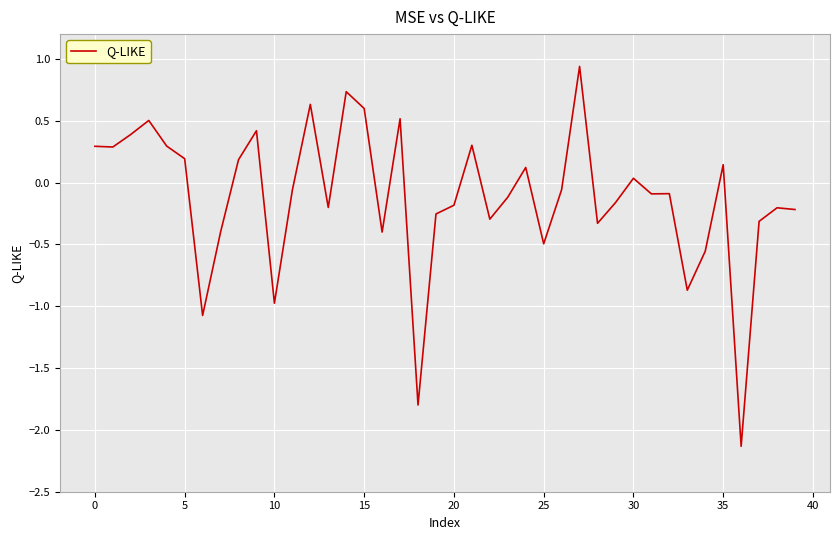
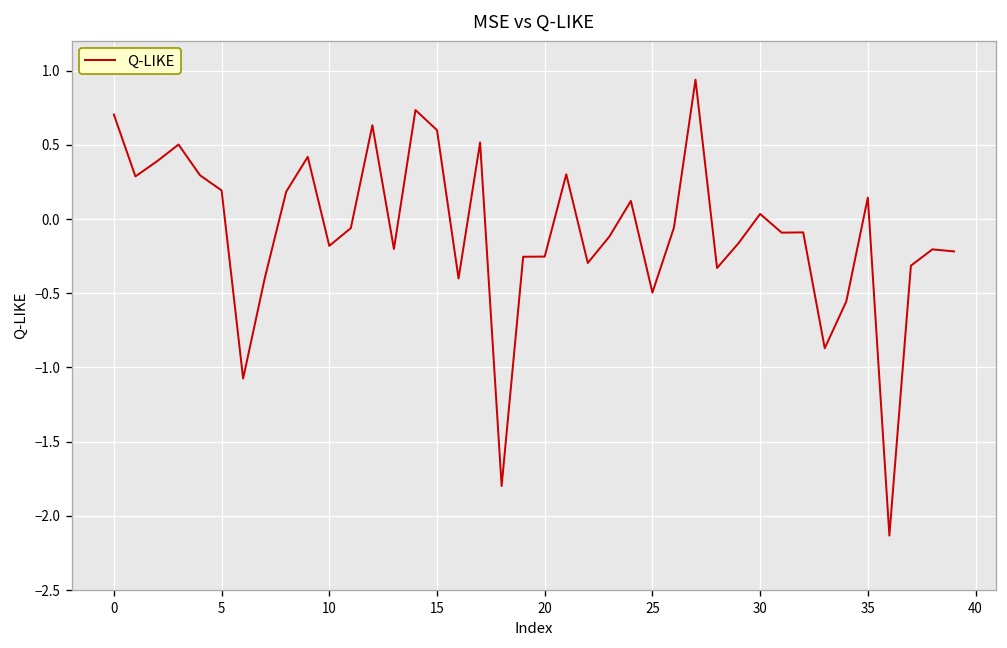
0: 0.29 -> 0.70
10: -0.98 -> -0.18
20: -0.18 -> -0.25
